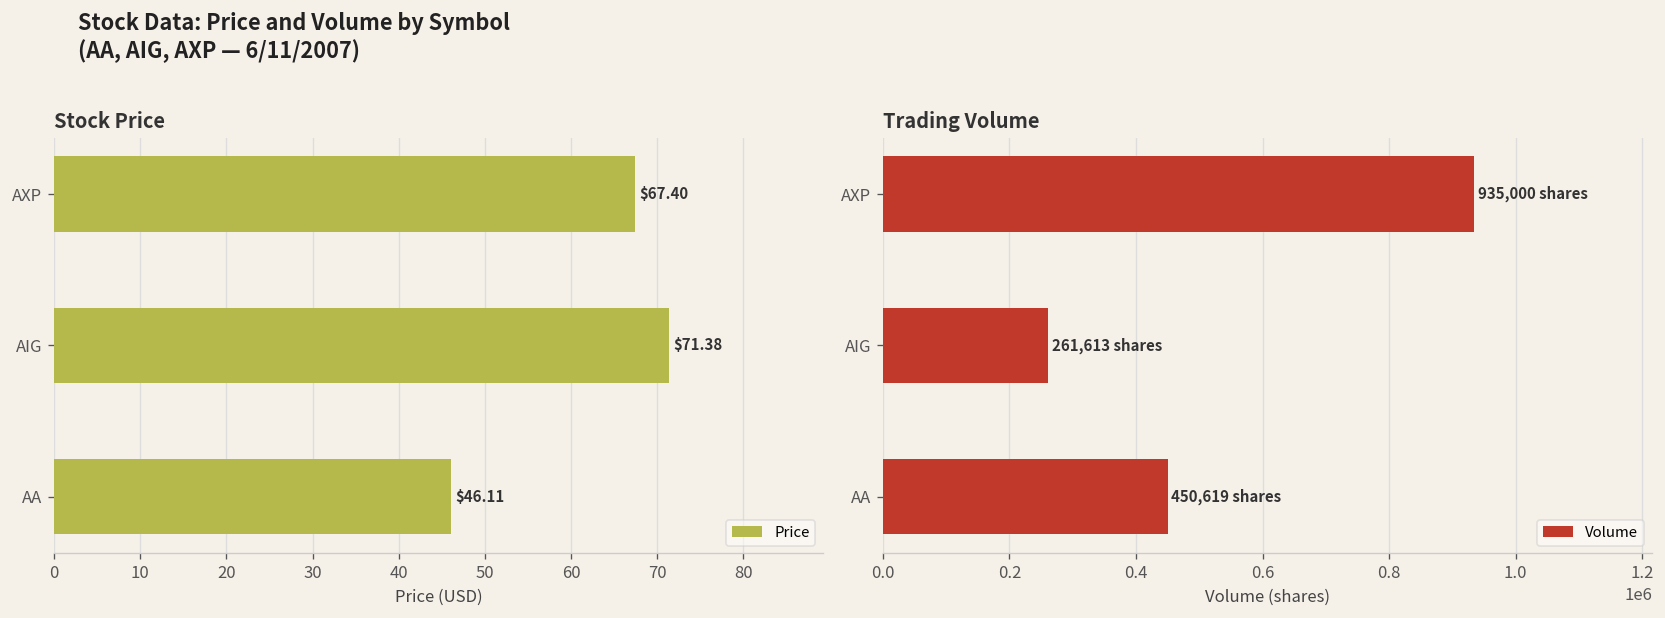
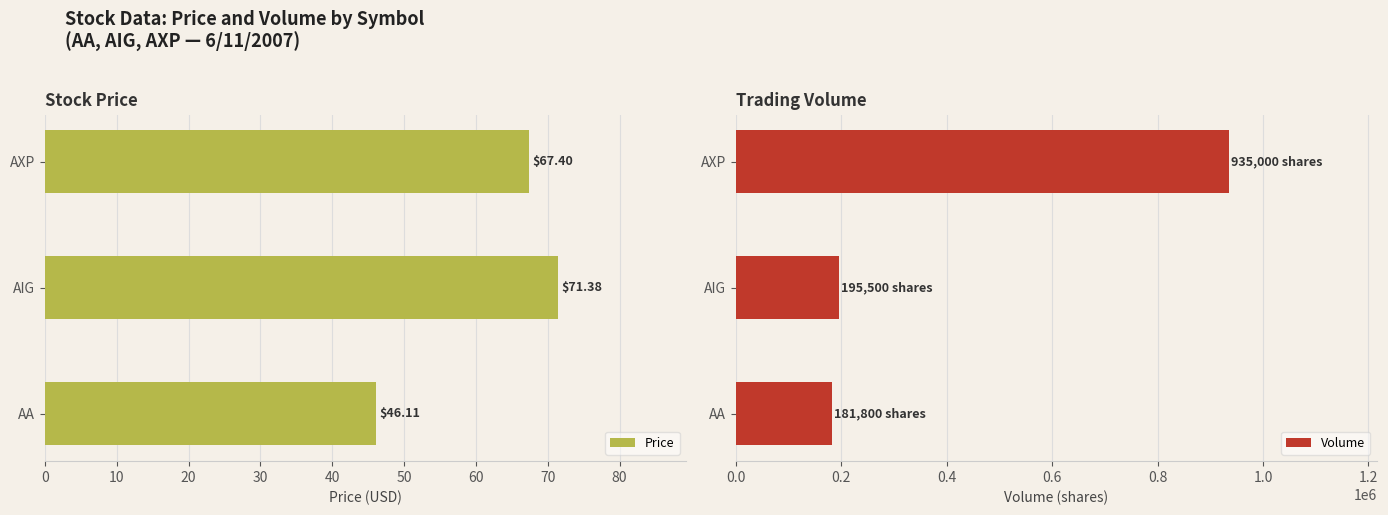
Trading Volume, AIG: 261,613 -> 195,500
Trading Volume, AA: 450,619 -> 181,800
